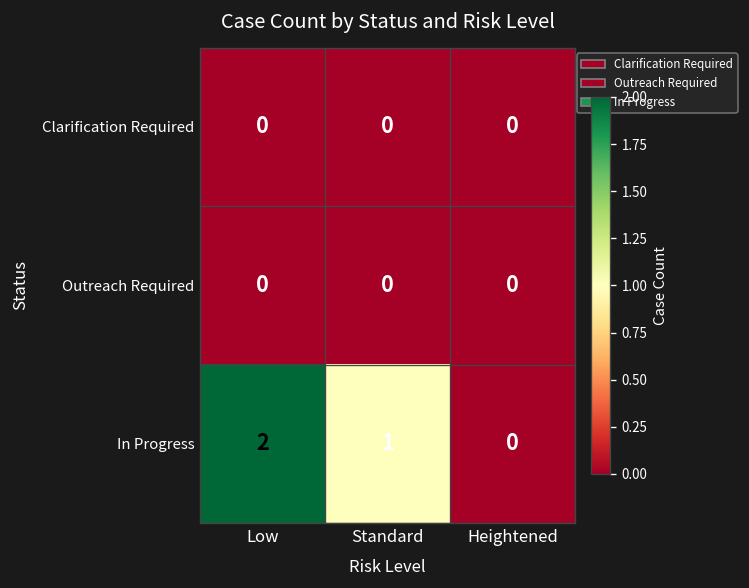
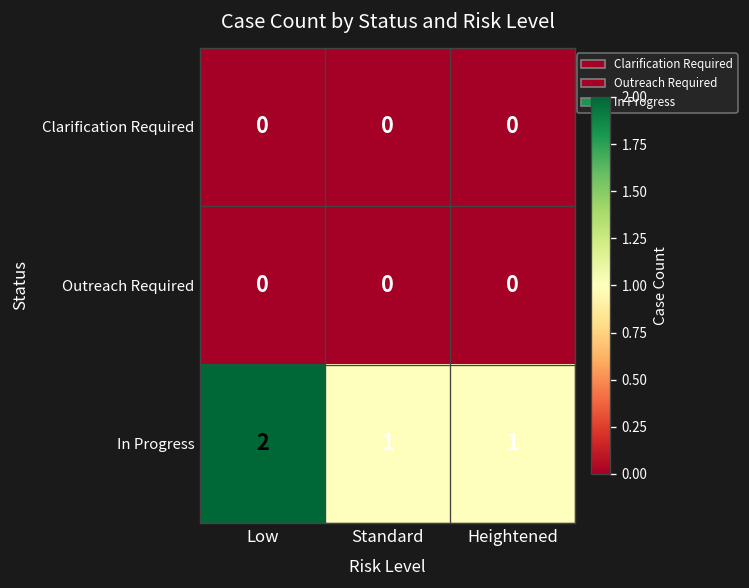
In Progress, Heightened: 0 -> 1
